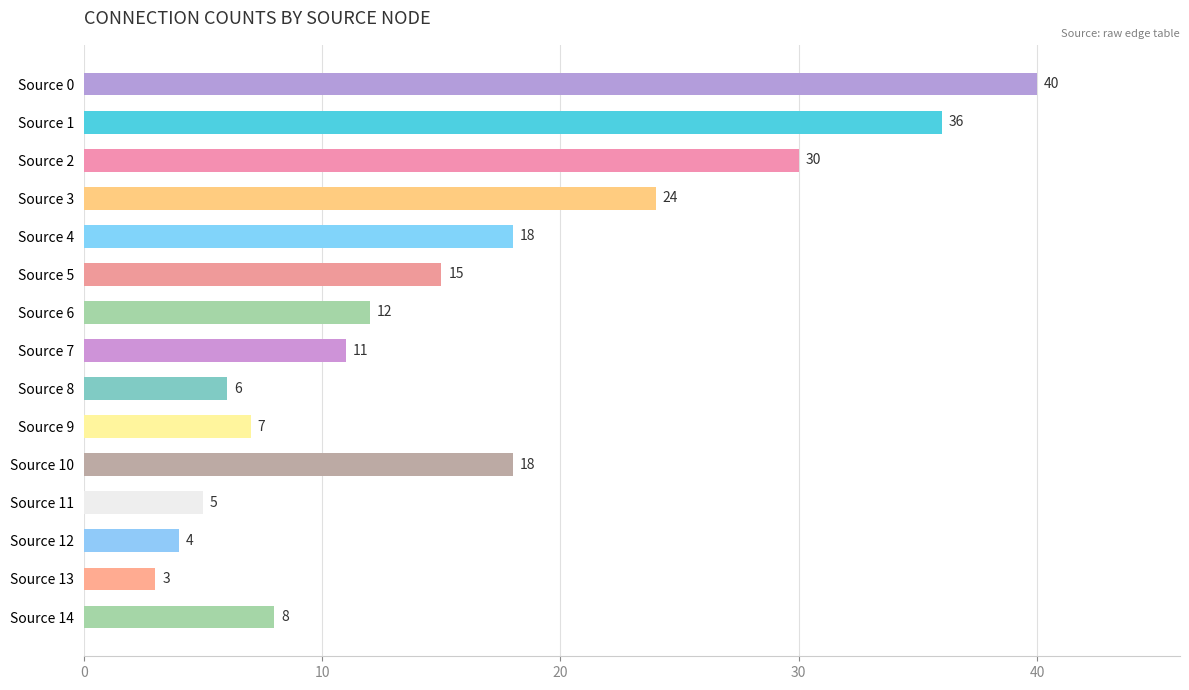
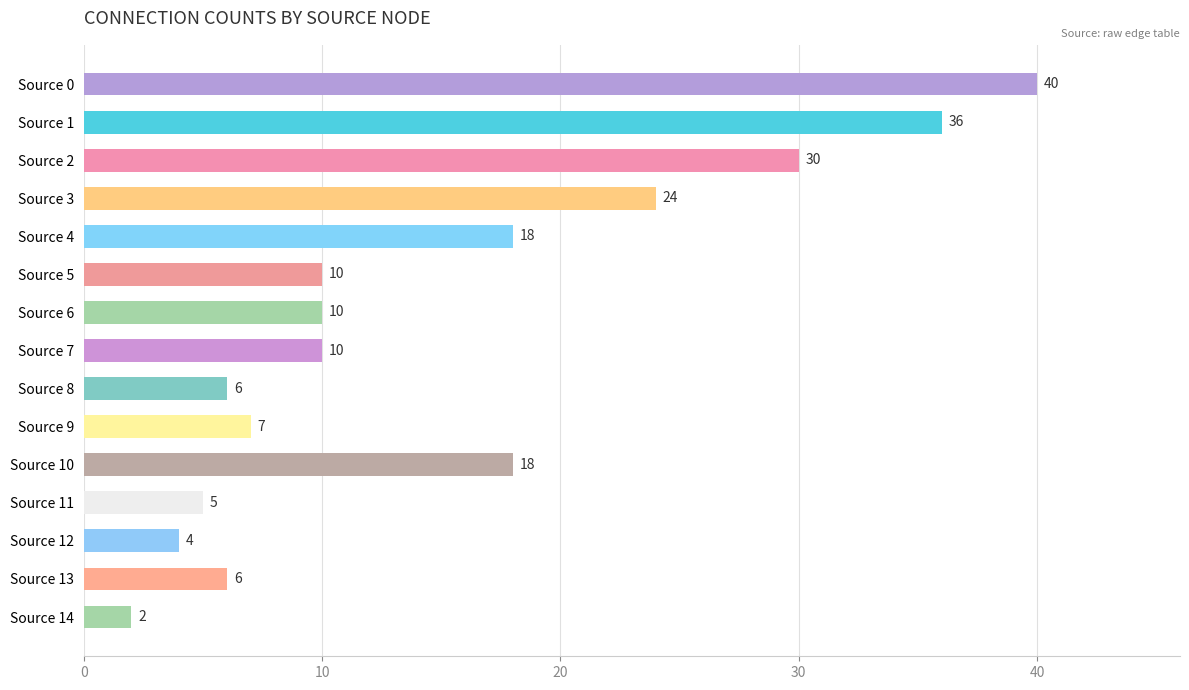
Source 5: 15 -> 10
Source 6: 12 -> 10
Source 7: 11 -> 10
Source 13: 3 -> 6
Source 14: 8 -> 2
